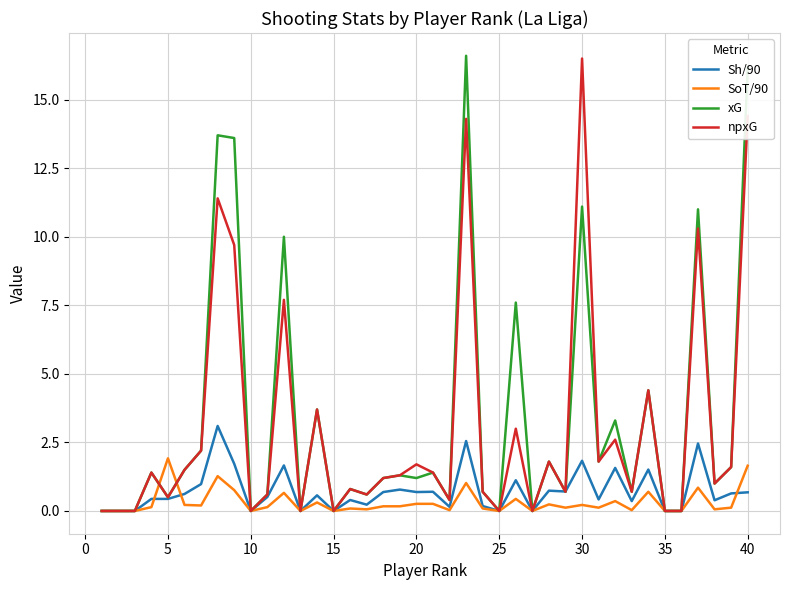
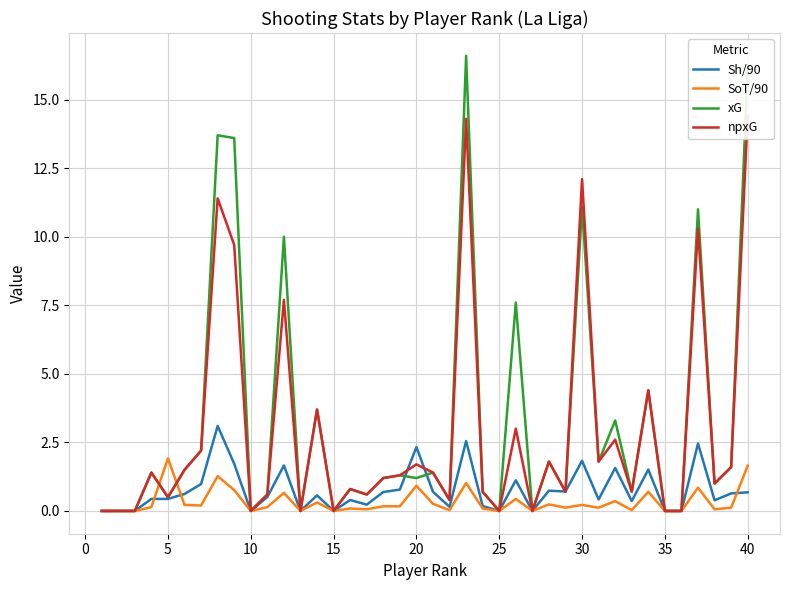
Sh/90, 20: 0.7 -> 2.3
SoT/90, 20: 0.3 -> 0.9
npxG, 30: 16.5 -> 12.1
